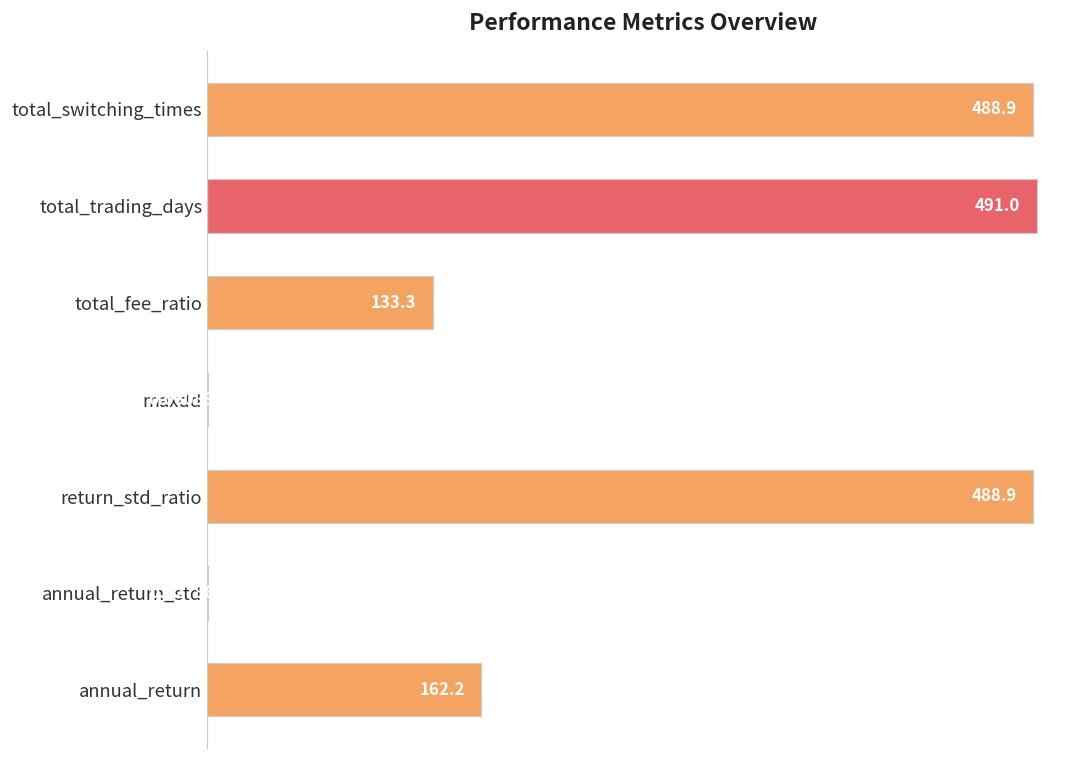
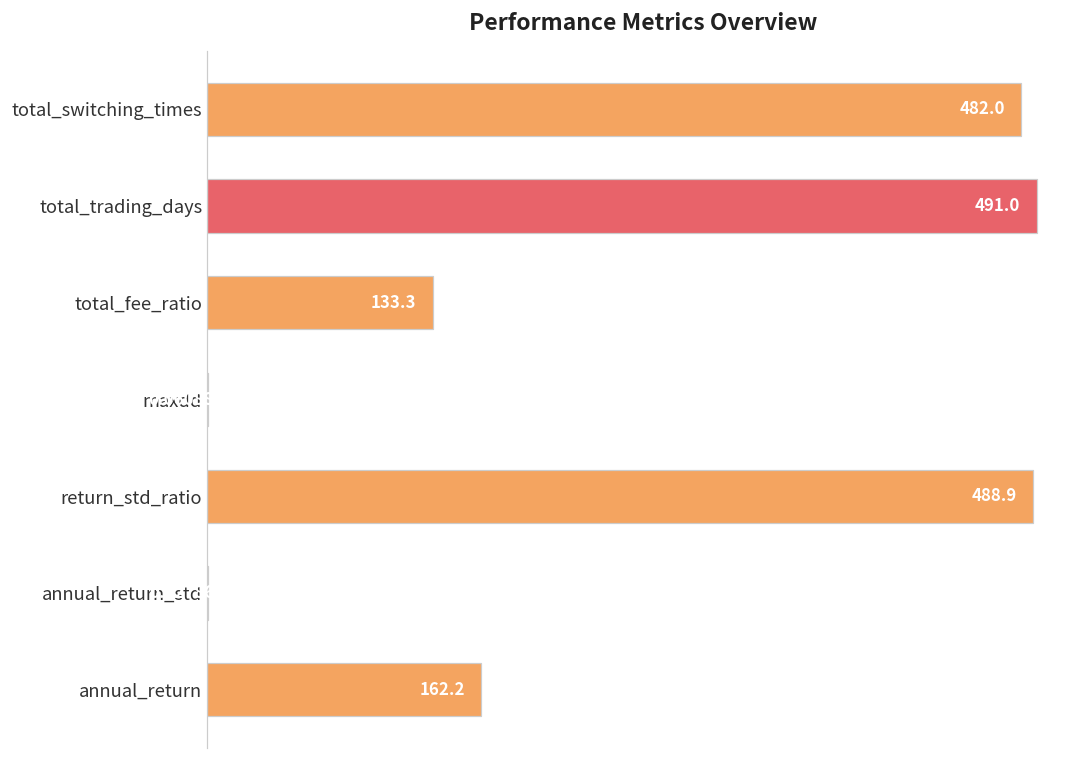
total_switching_times: 488.9 -> 482.0
